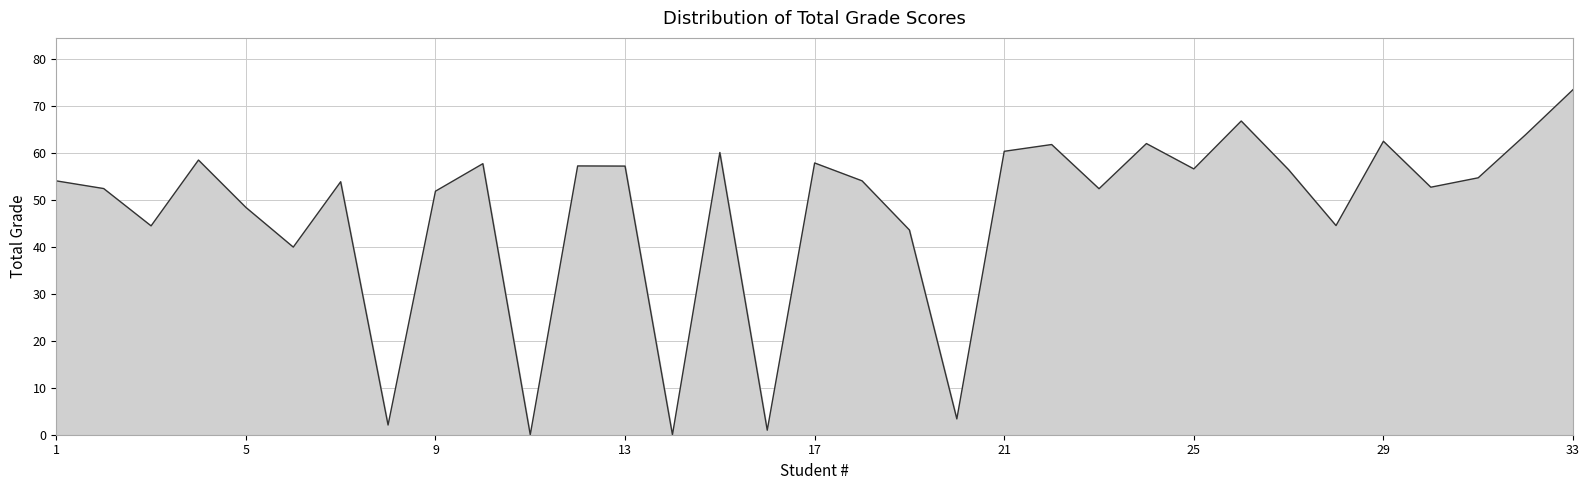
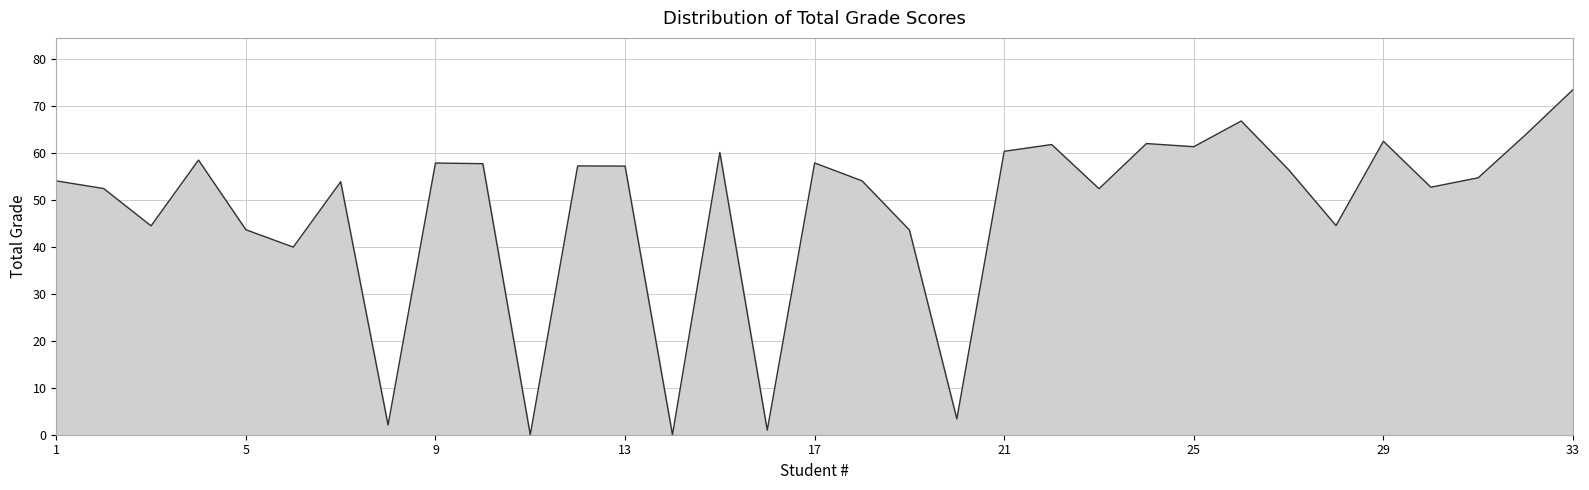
5: 48 -> 44
9: 52 -> 58
25: 57 -> 61
